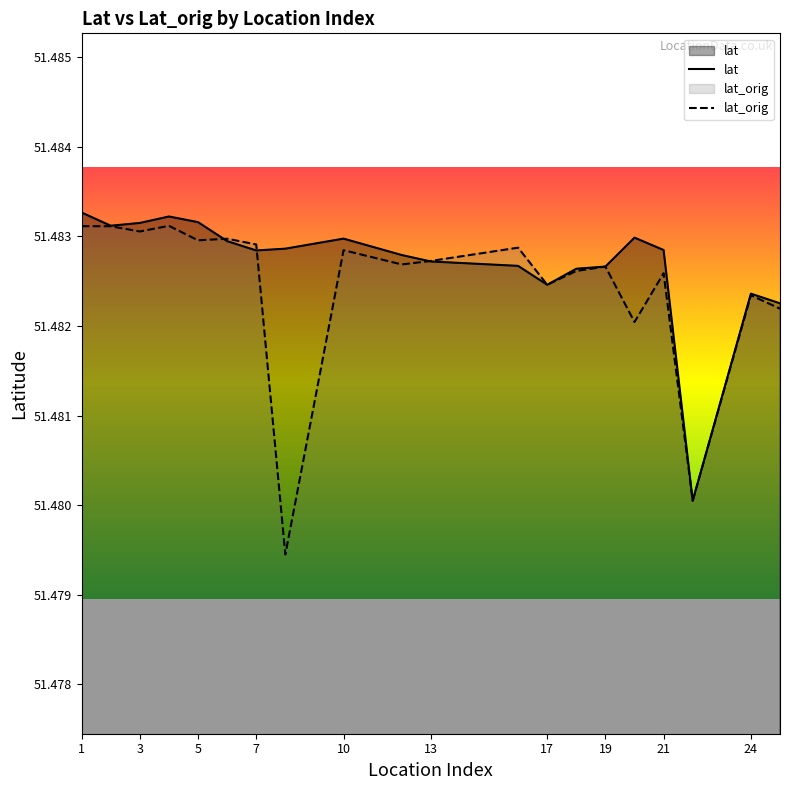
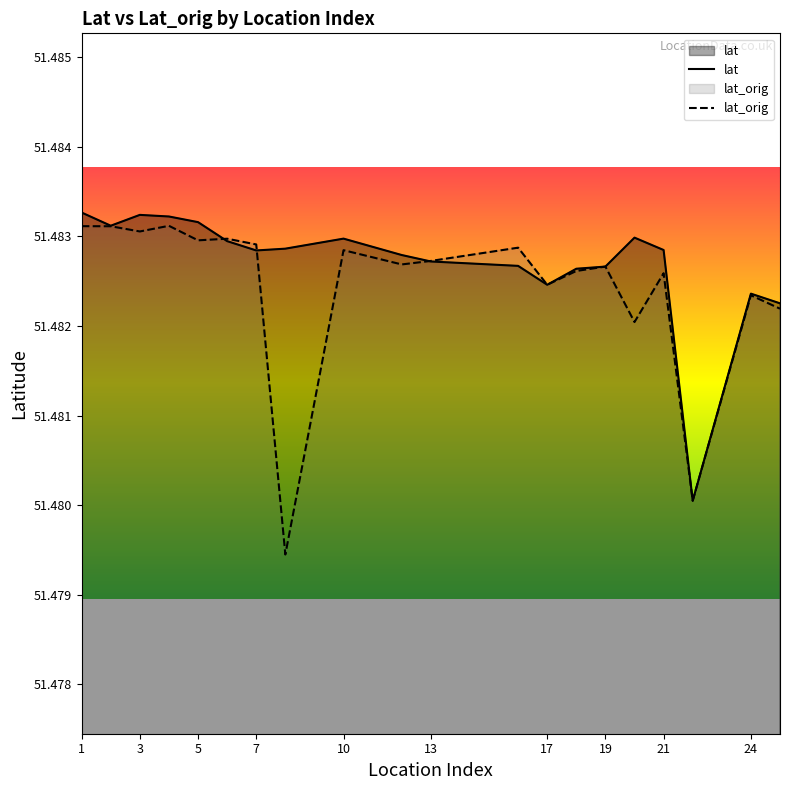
lat, 3: 51.48315 -> 51.48324
